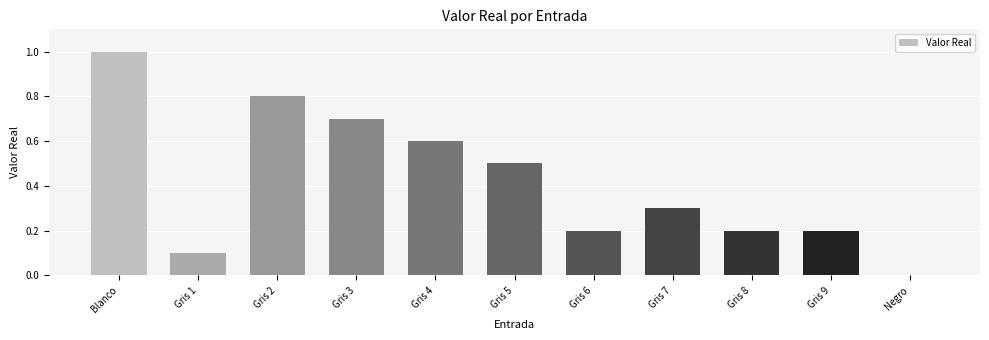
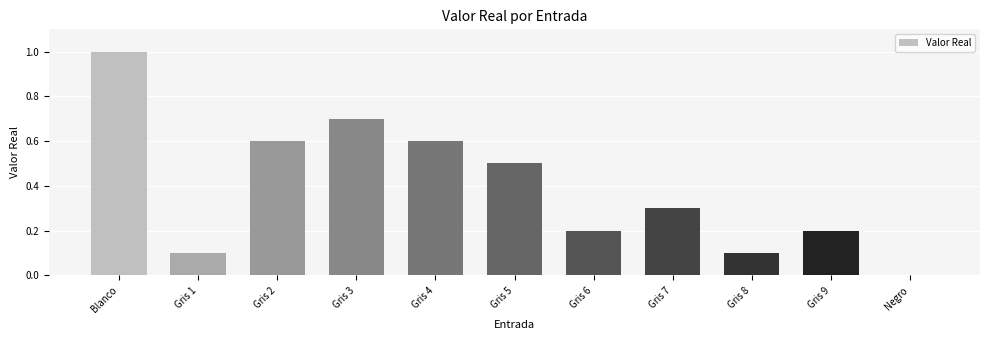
Gris 2: 0.8 -> 0.6
Gris 8: 0.2 -> 0.1
